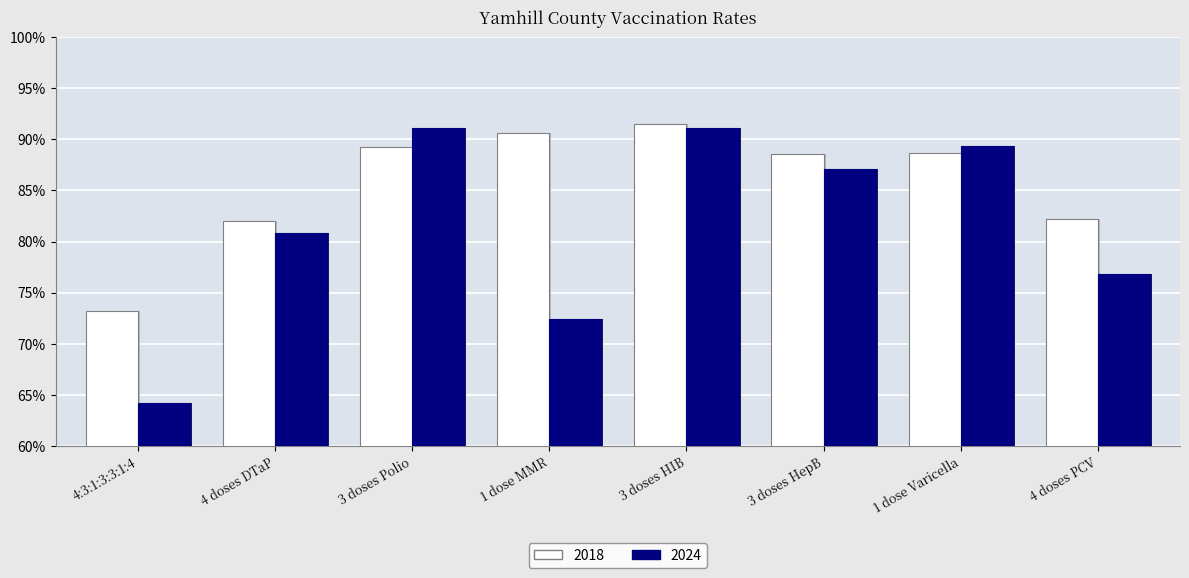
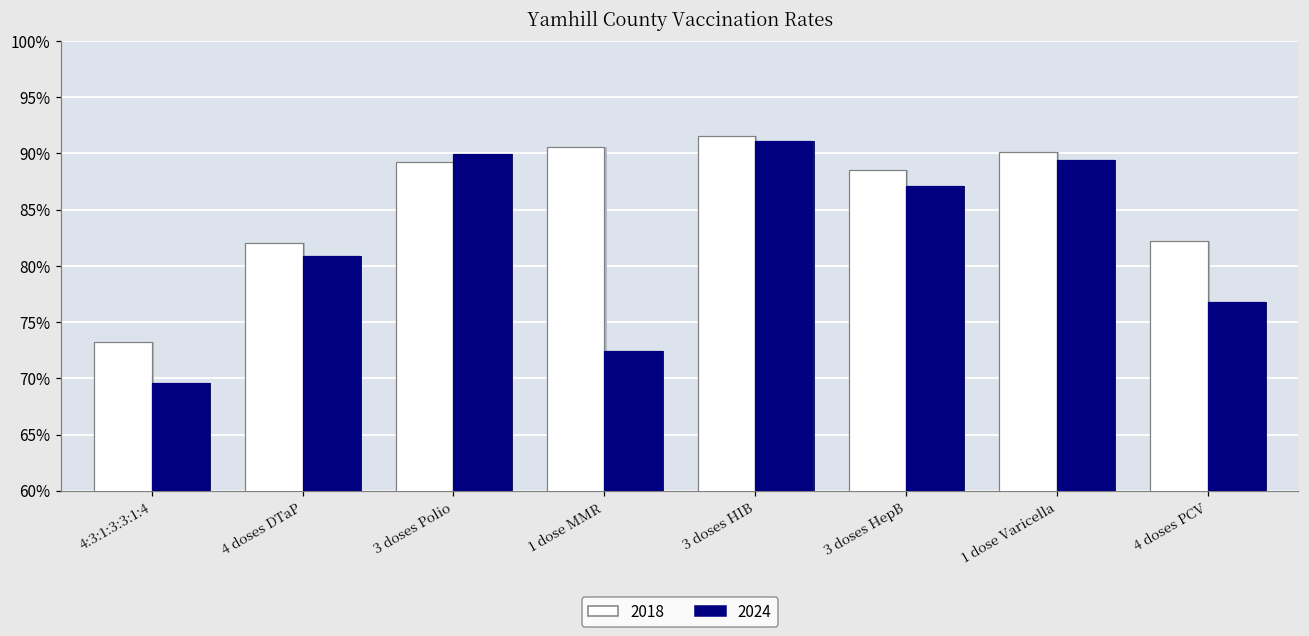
2024, 4:3:1:3:3:1:4: 64.2% -> 69.6%
2024, 3 doses Polio: 91.1% -> 89.9%
2018, 1 dose Varicella: 88.6% -> 90.2%
